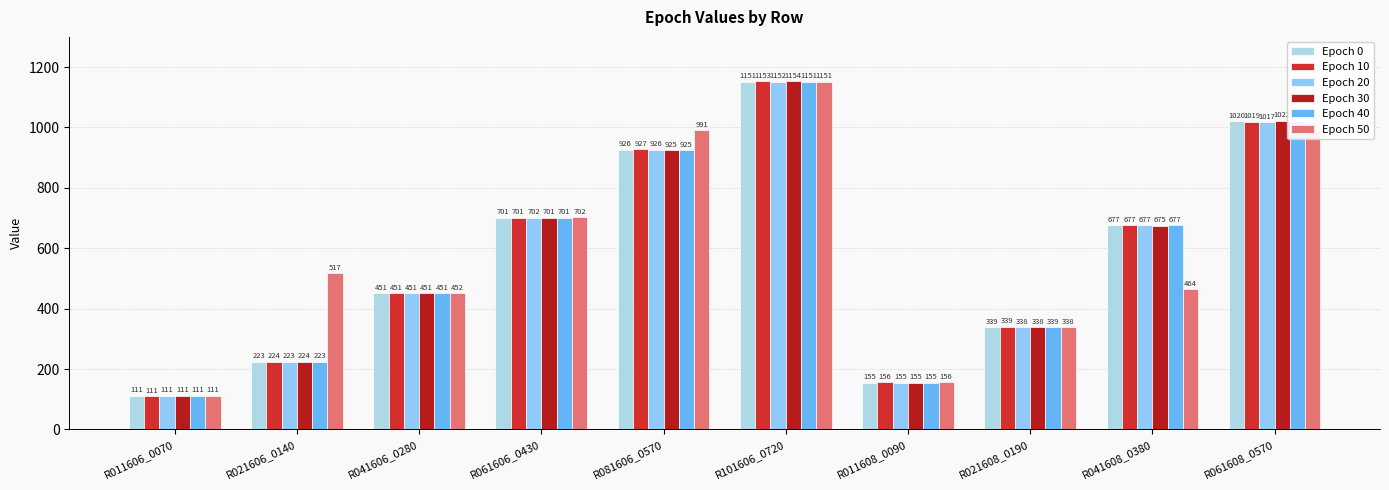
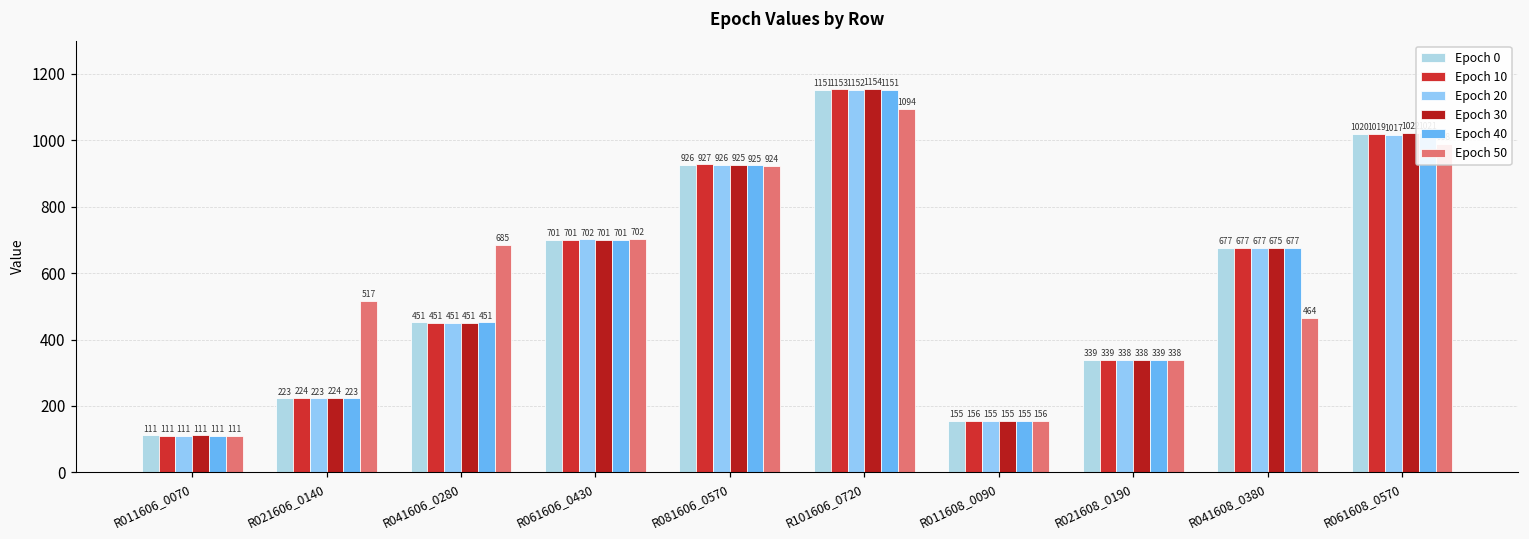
Epoch 50, R041606_0280: 452 -> 685
Epoch 50, R081606_0570: 991 -> 924
Epoch 50, R101606_0720: 1151 -> 1094
